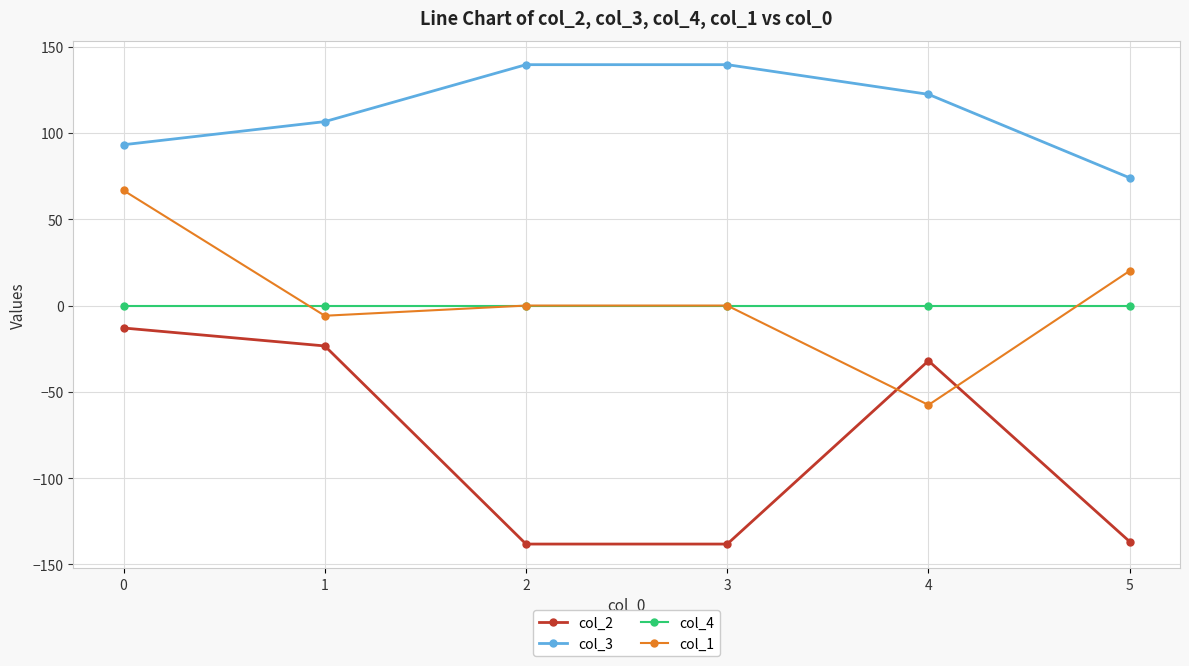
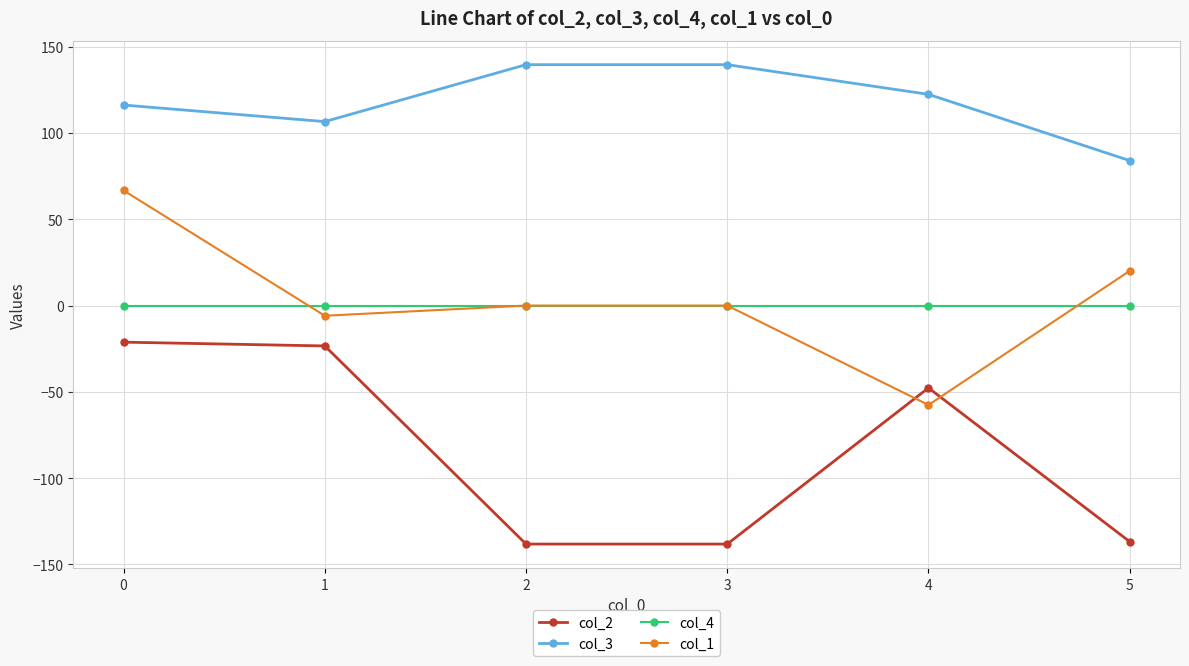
col_2, 0: -13 -> -21
col_3, 0: 93 -> 116
col_2, 4: -32 -> -48
col_3, 5: 74 -> 84
